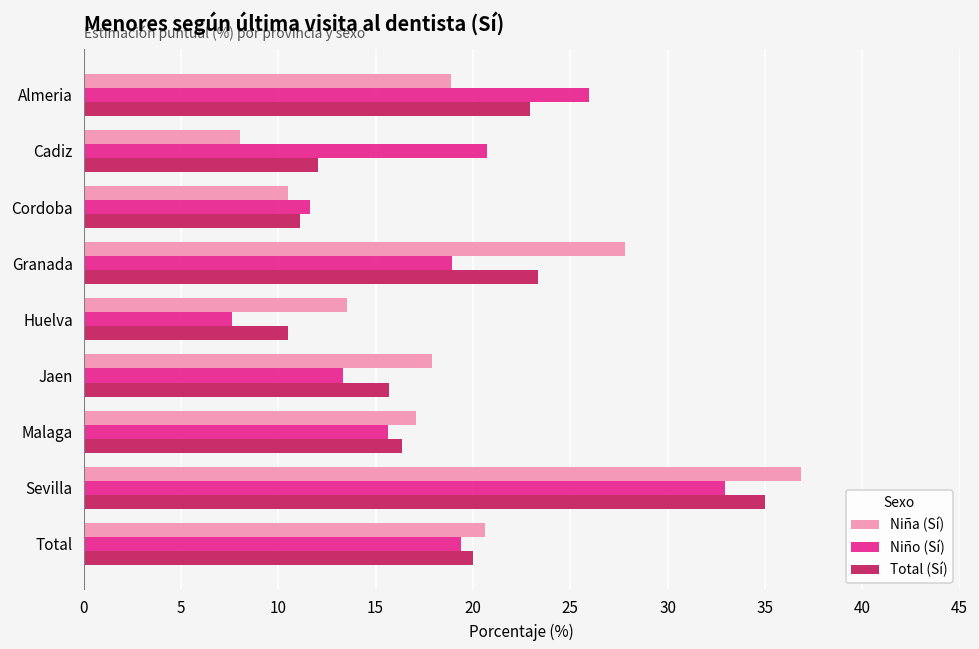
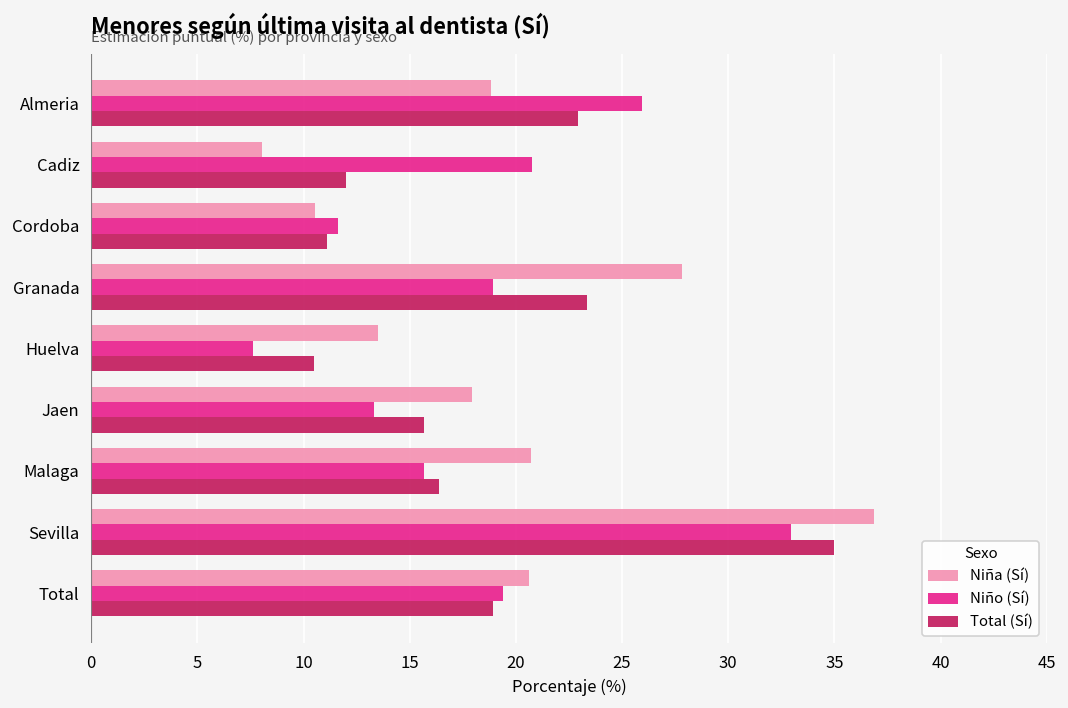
Niña (Sí), Malaga: 17.1 -> 20.7
Total (Sí), Total: 20.0 -> 18.9
